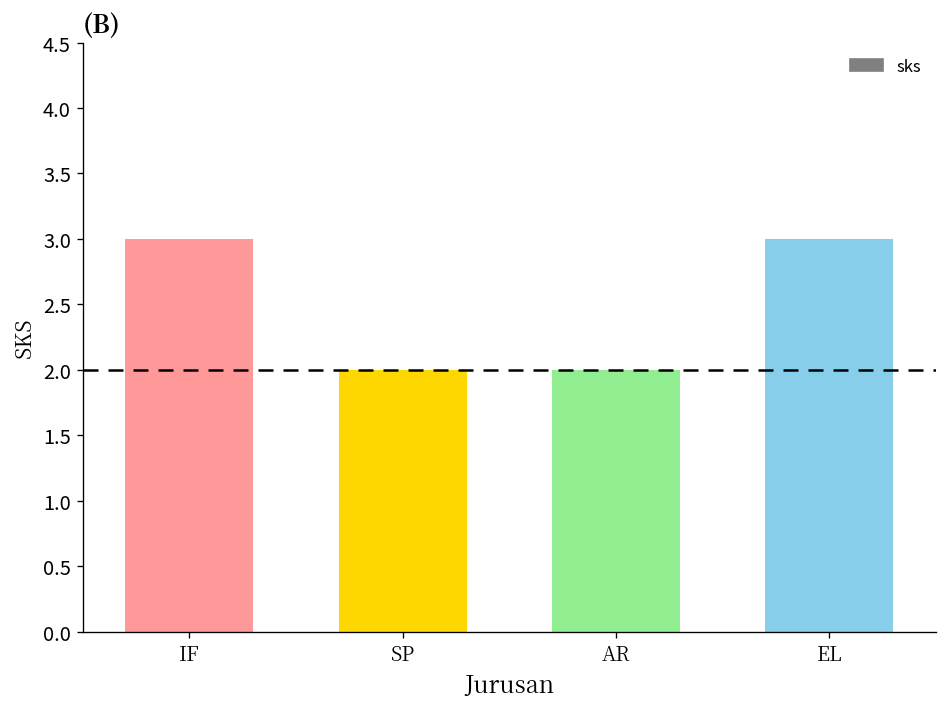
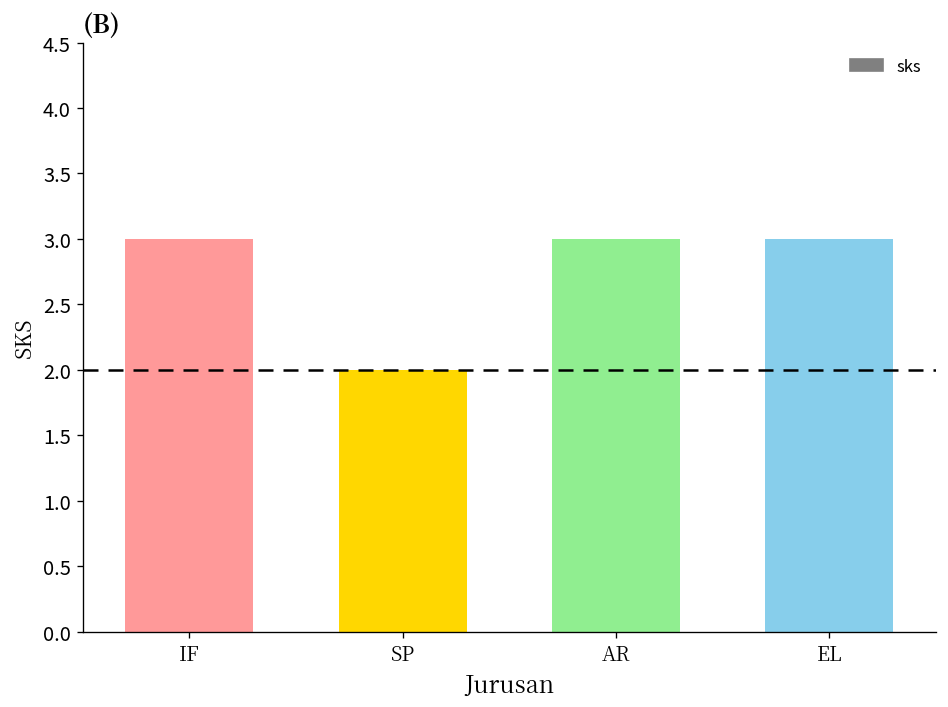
AR: 2 -> 3
